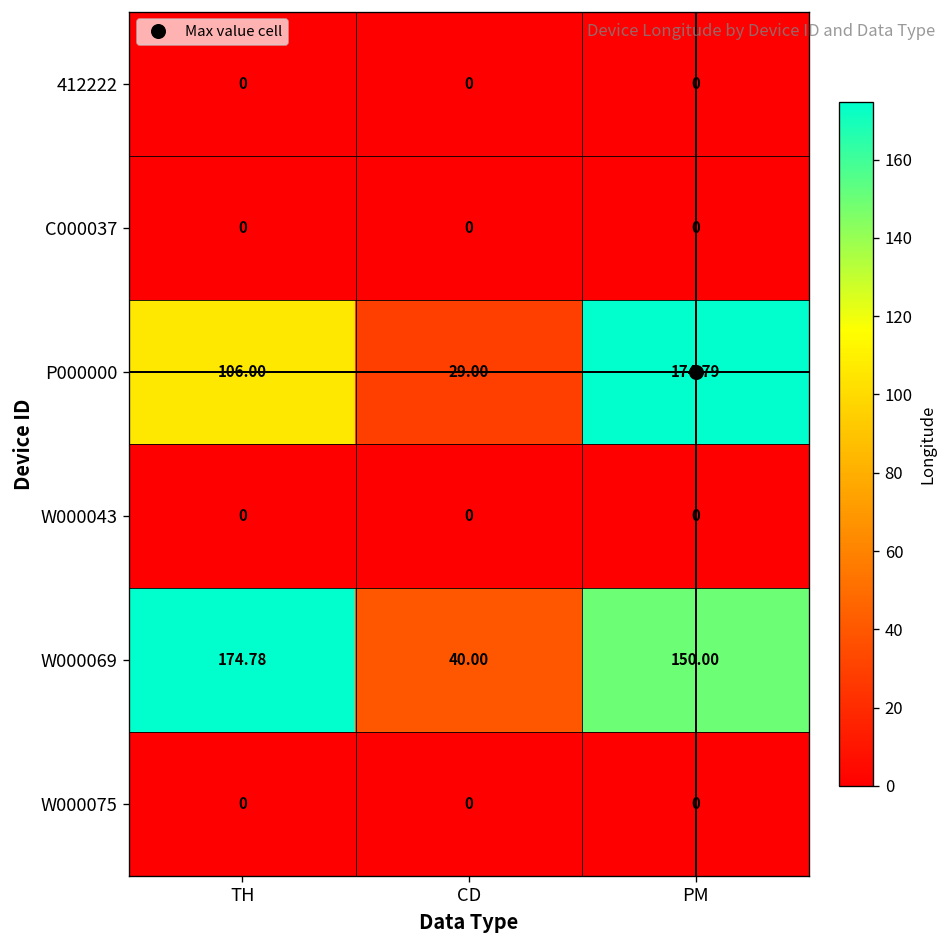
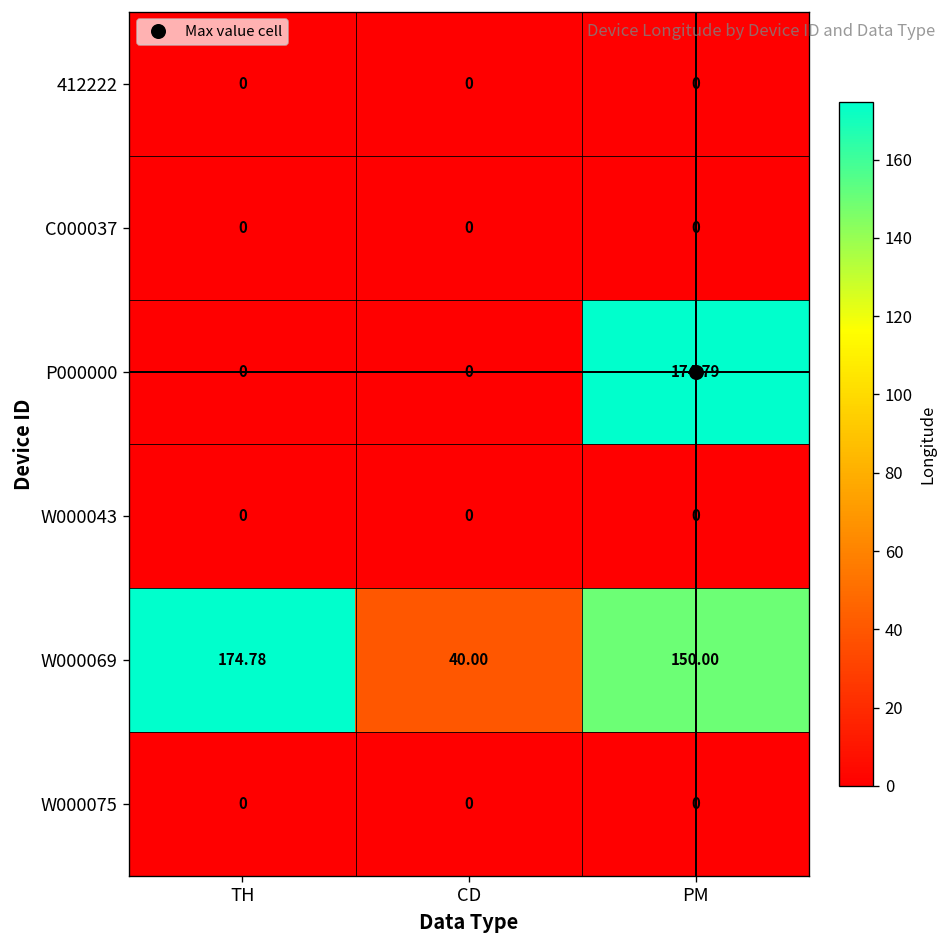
P000000, TH: 106.00 -> 0
P000000, CD: 29.00 -> 0
